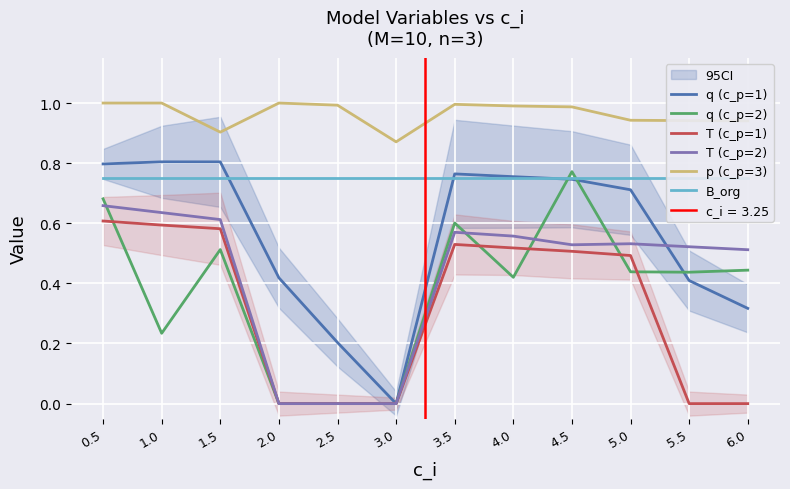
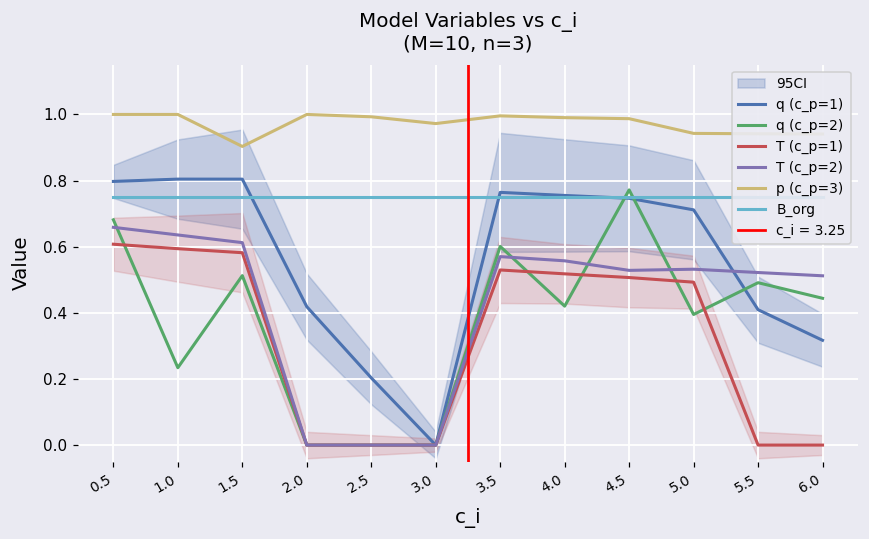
p (c_p=3), 3.0: 0.87 -> 0.97
q (c_p=2), 5.0: 0.44 -> 0.40
q (c_p=2), 5.5: 0.44 -> 0.49
